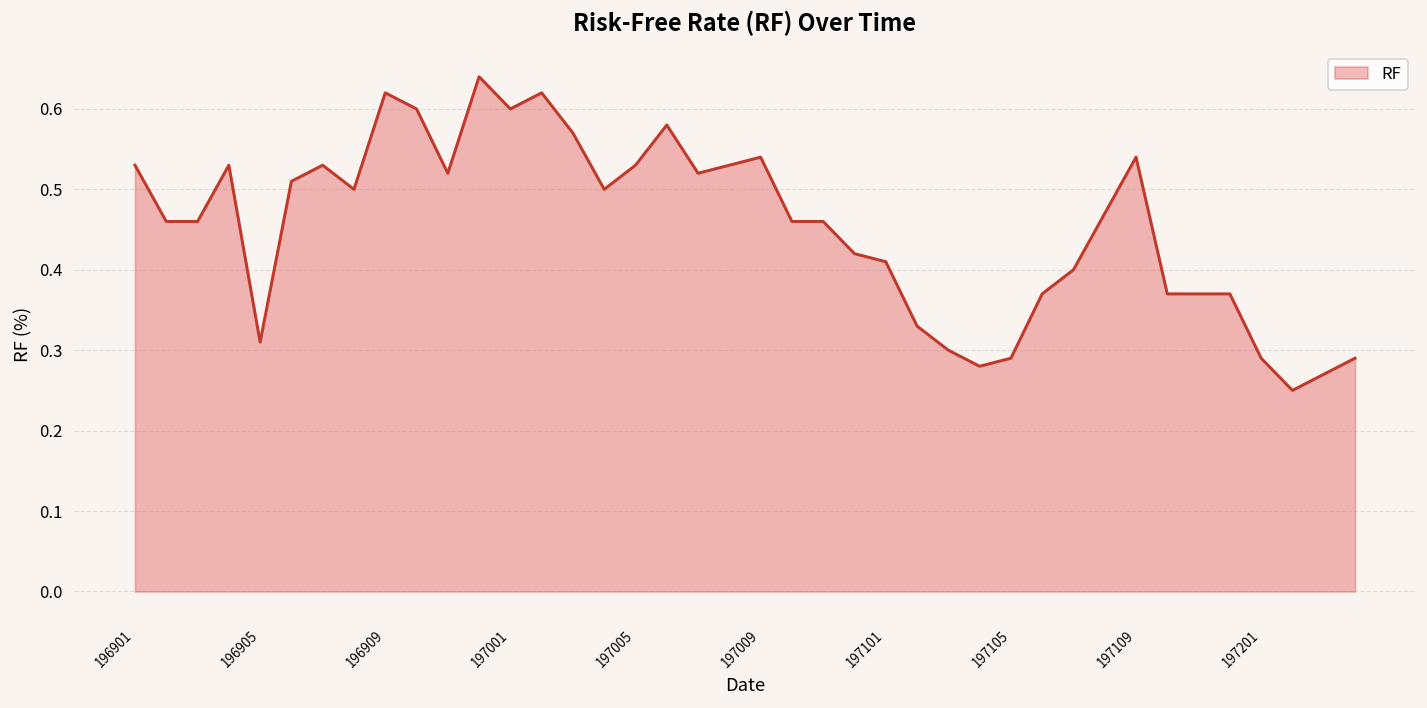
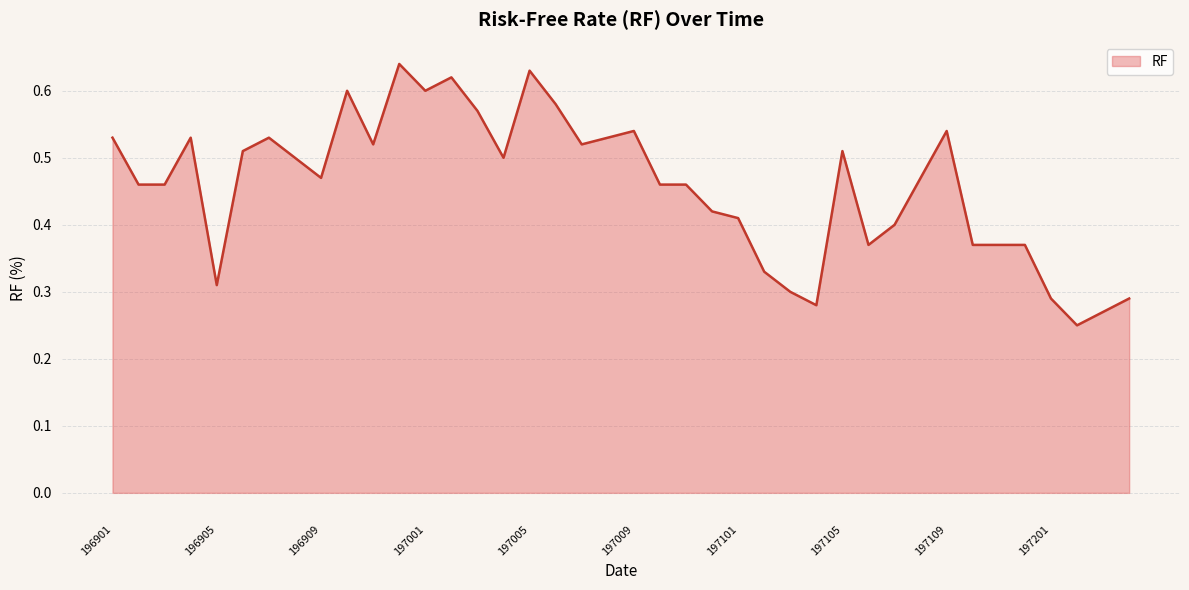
196909: 0.62 -> 0.47
197005: 0.53 -> 0.63
197105: 0.29 -> 0.51
